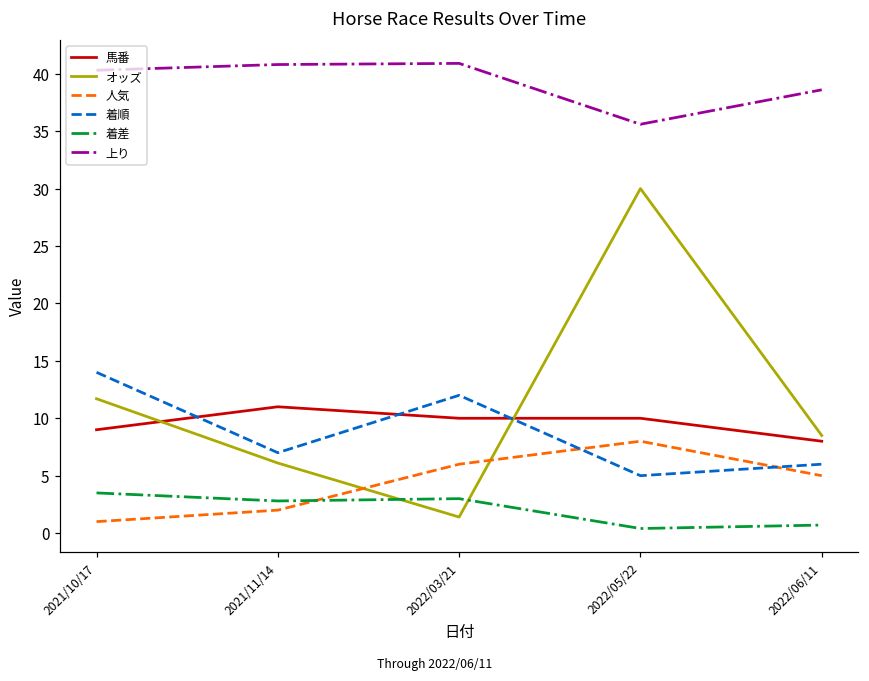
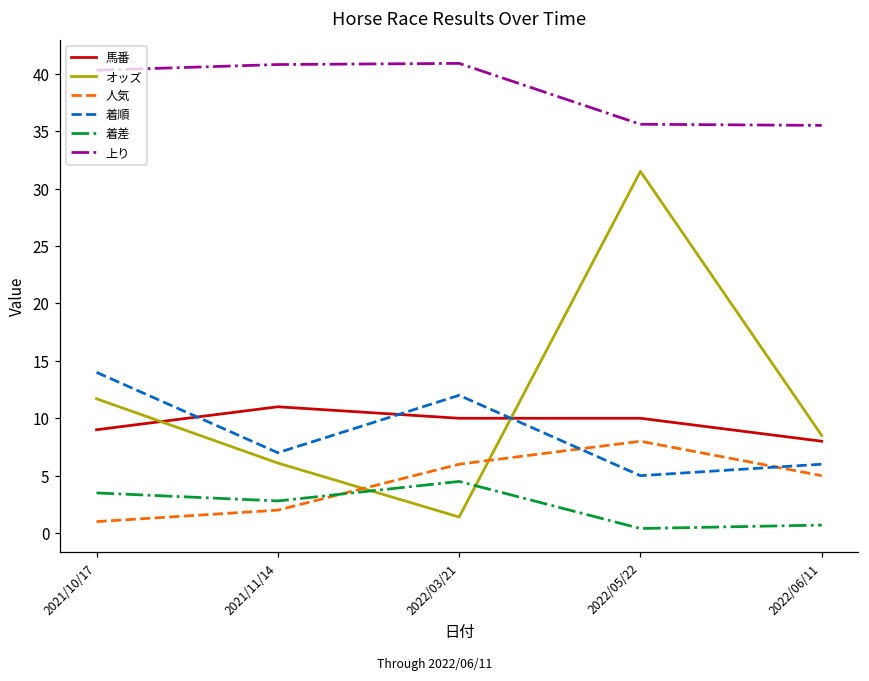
着差, 2022/03/21: 3.0 -> 4.5
オッズ, 2022/05/22: 30.0 -> 31.5
上り, 2022/06/11: 38.6 -> 35.5
